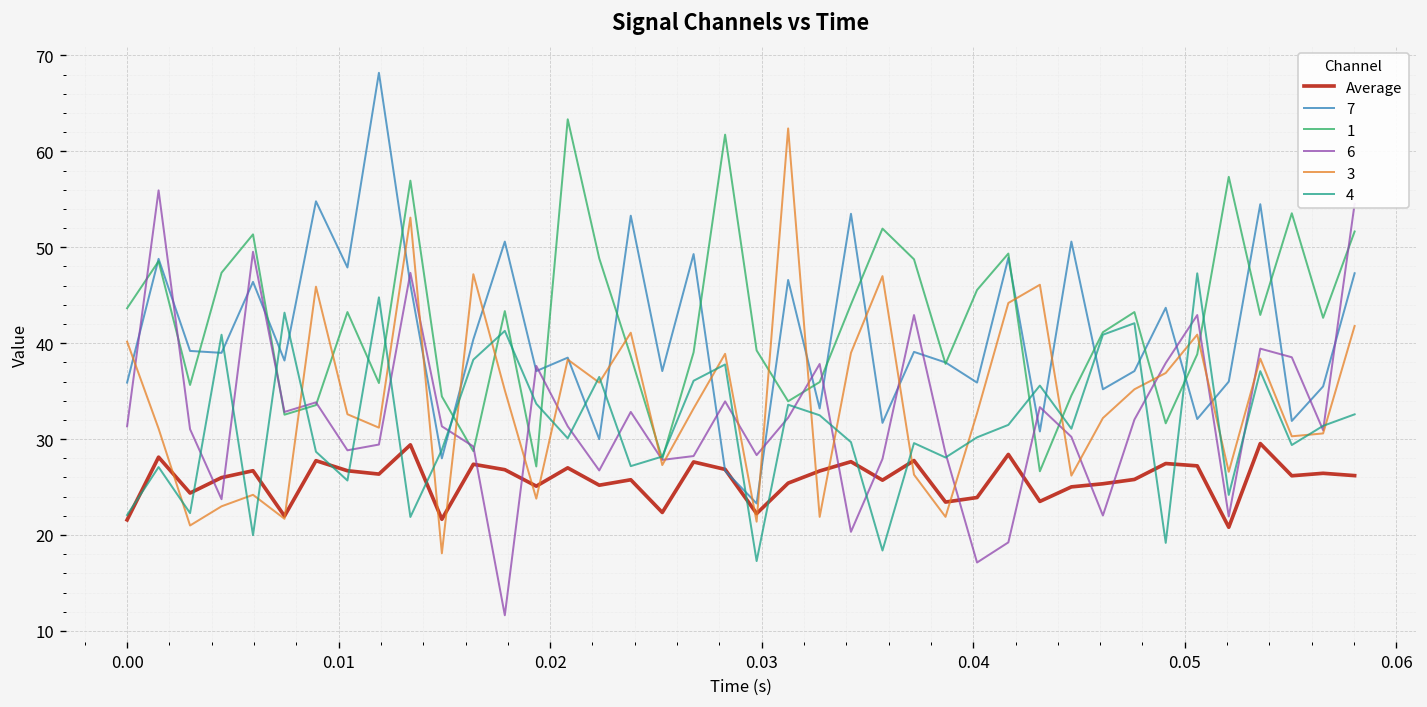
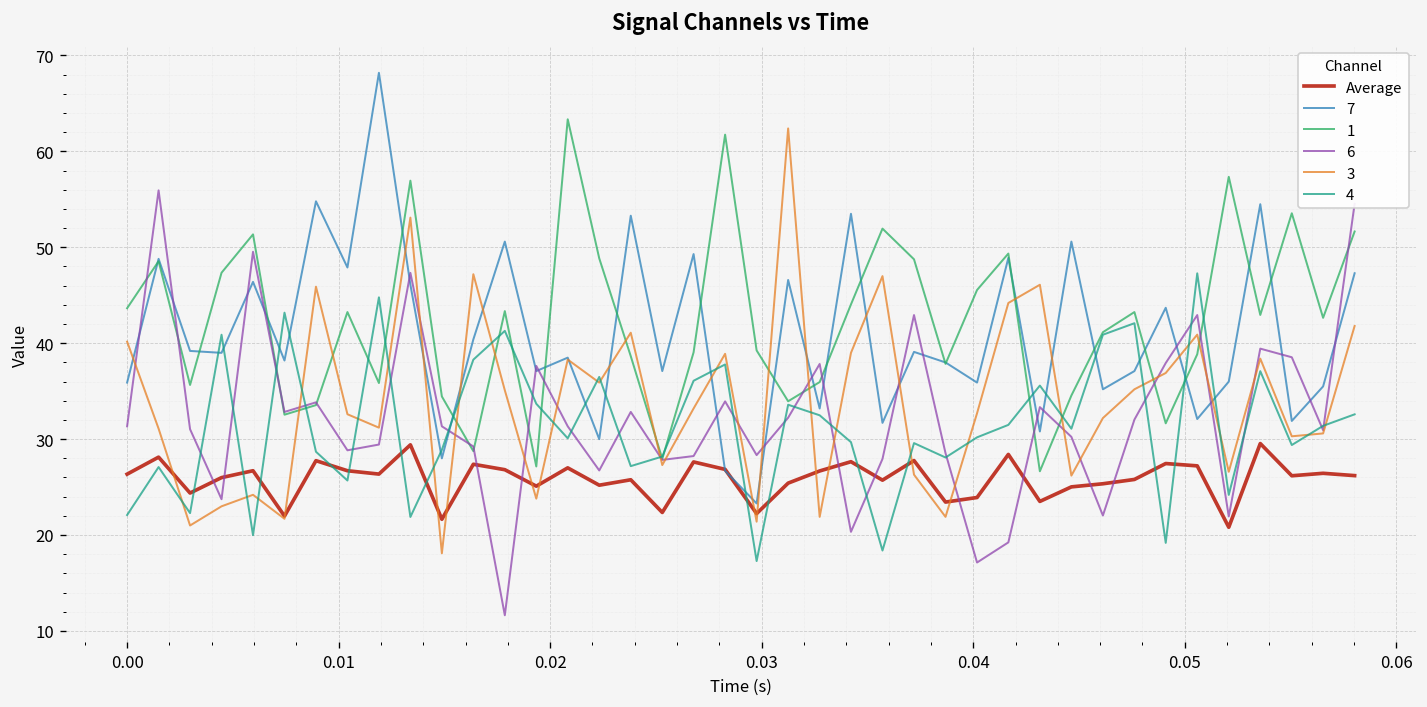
Average, 0.00: 22 -> 26
